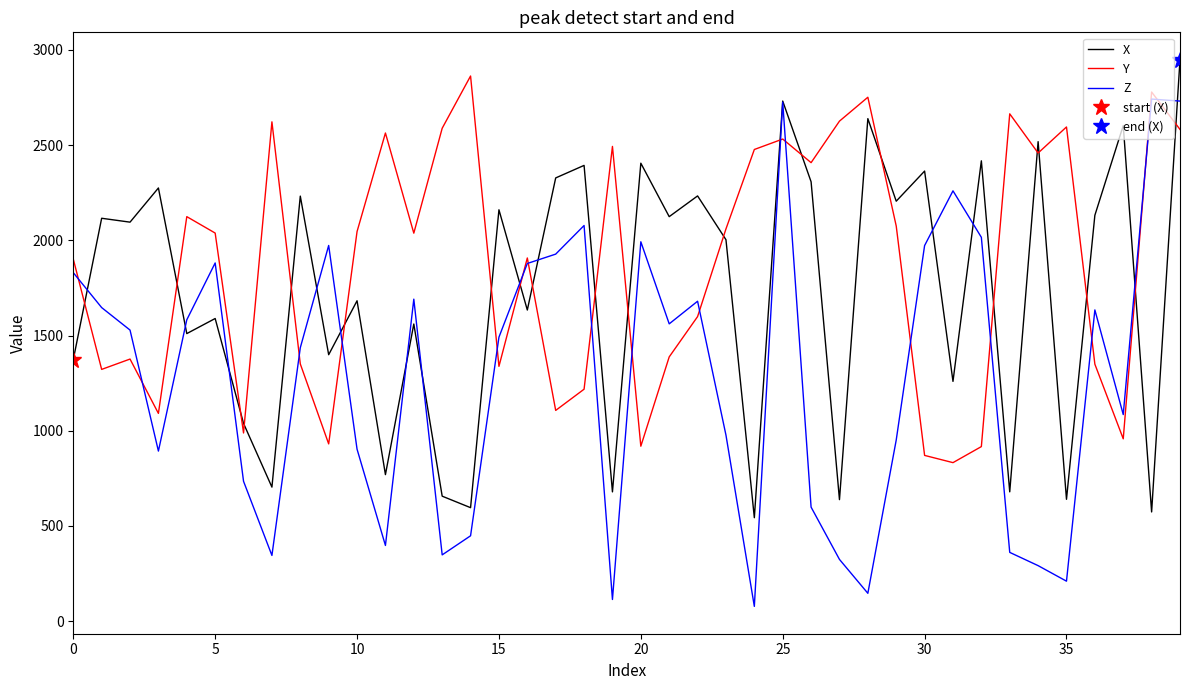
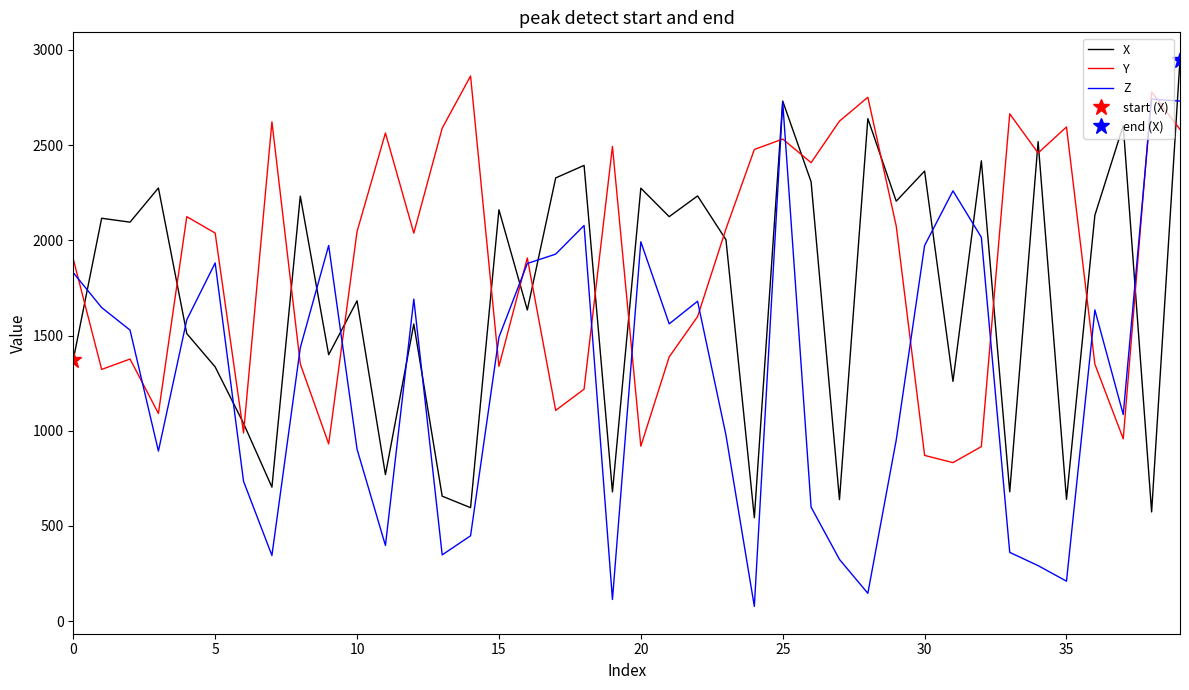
X, 5: 1590 -> 1340
X, 20: 2400 -> 2270
